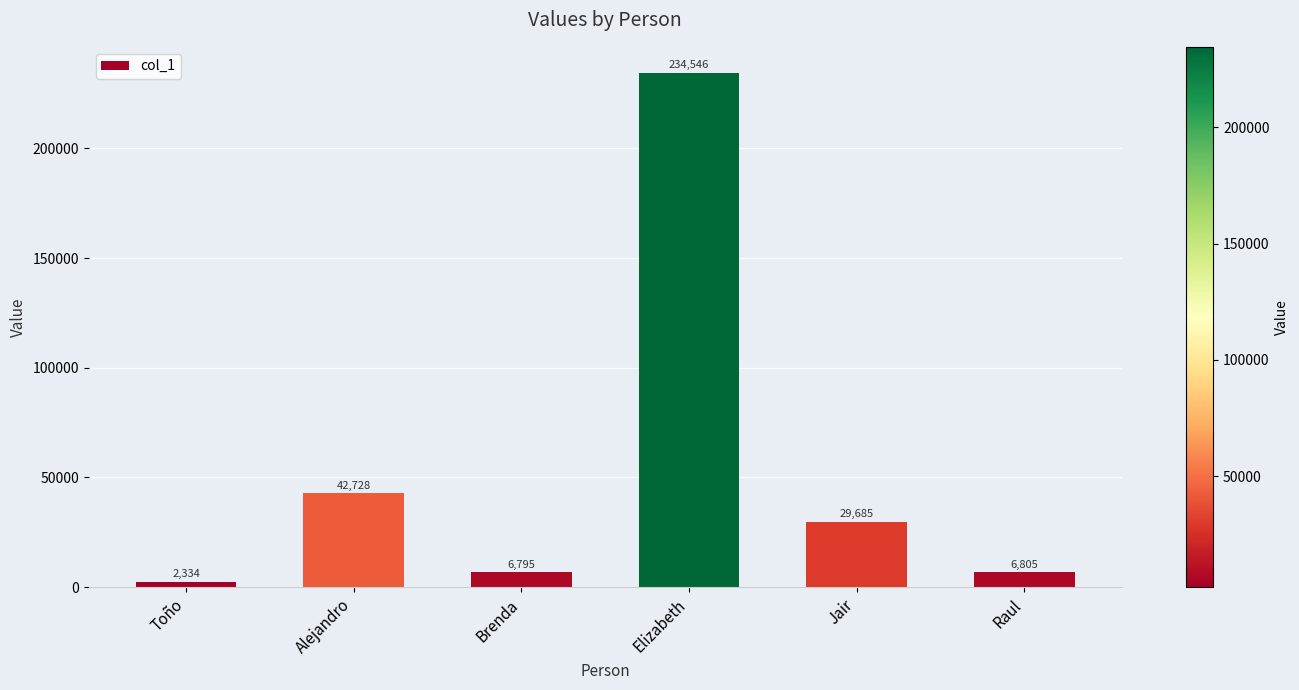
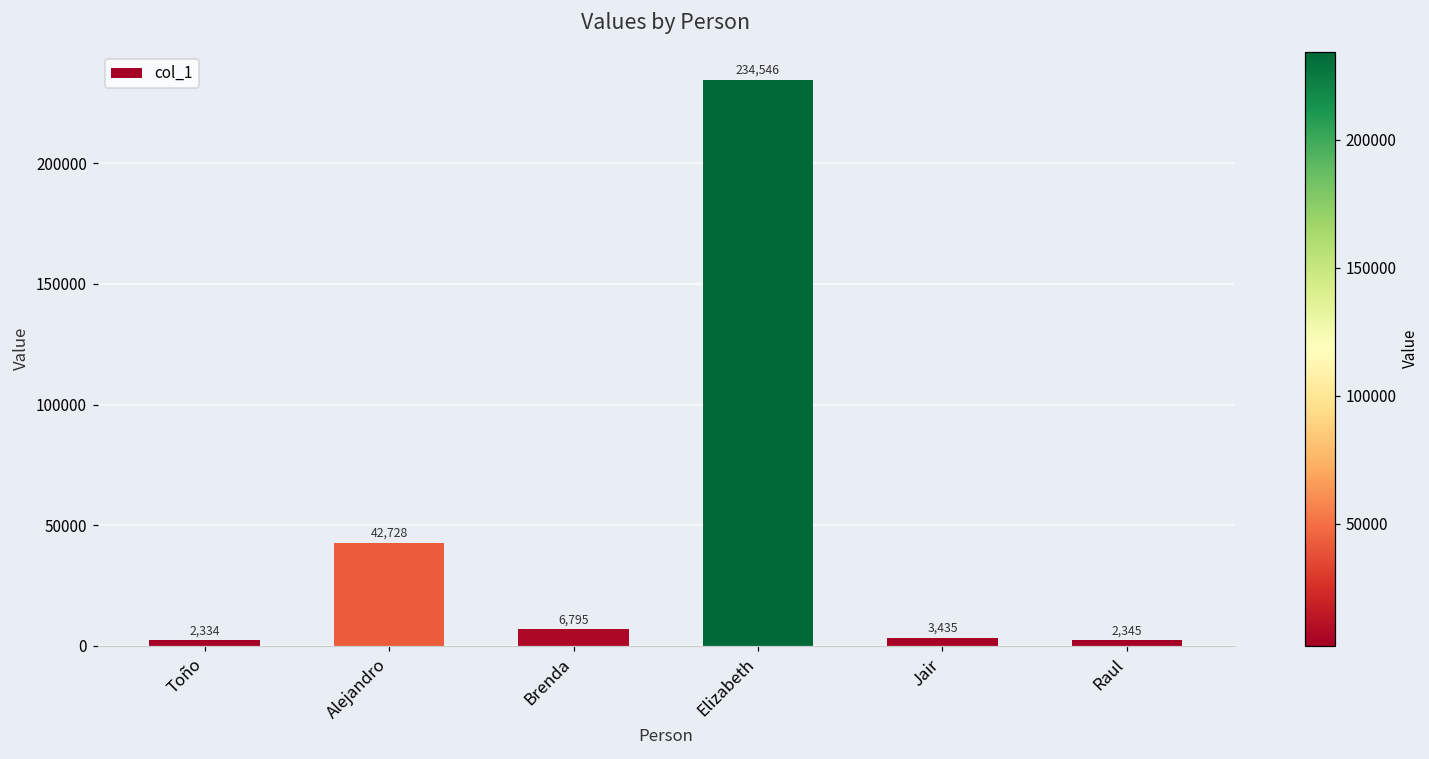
Jair: 29,685 -> 3,435
Raul: 6,805 -> 2,345
